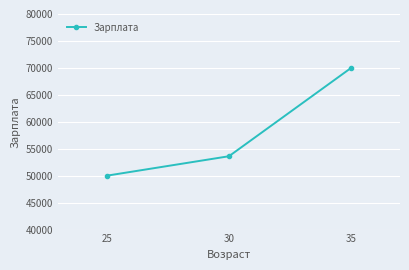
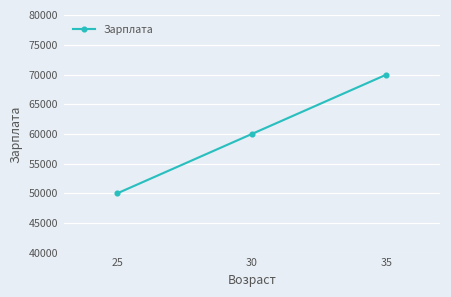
30: 54000 -> 60000
